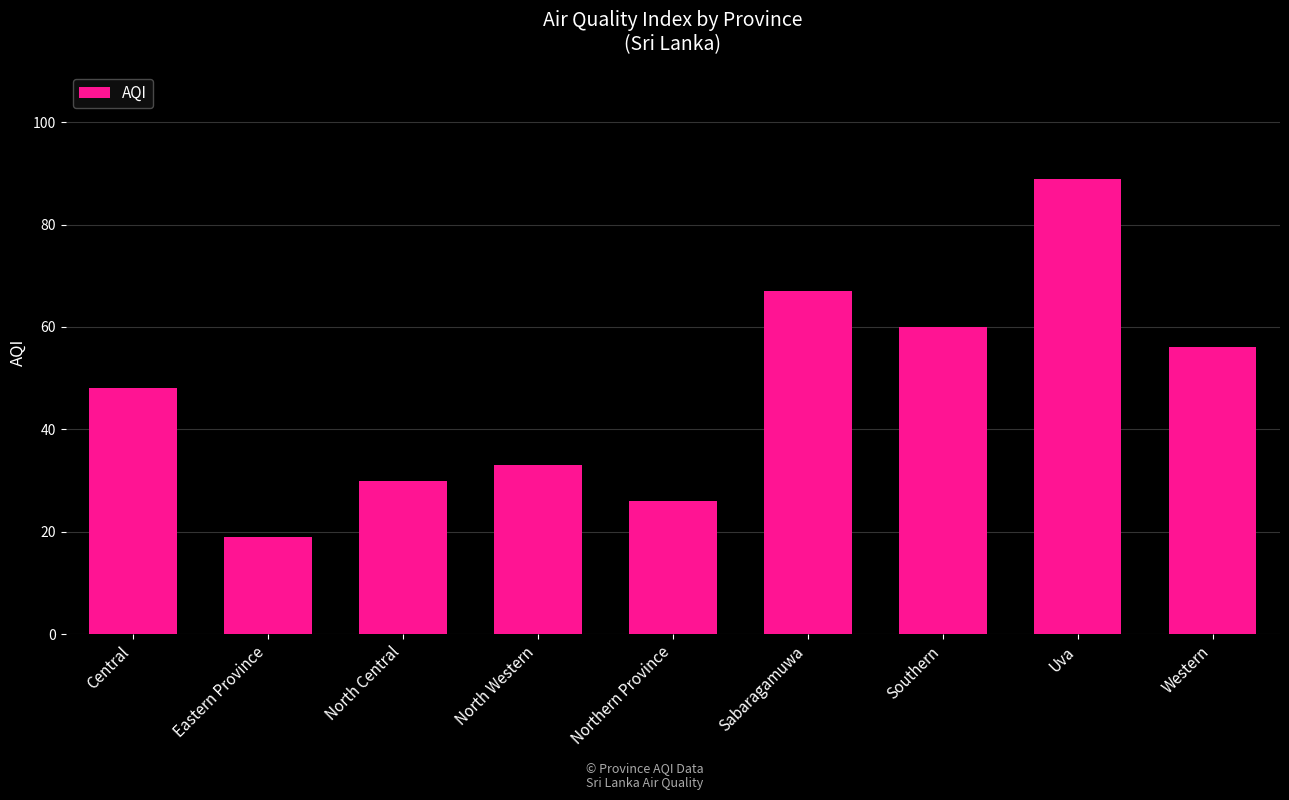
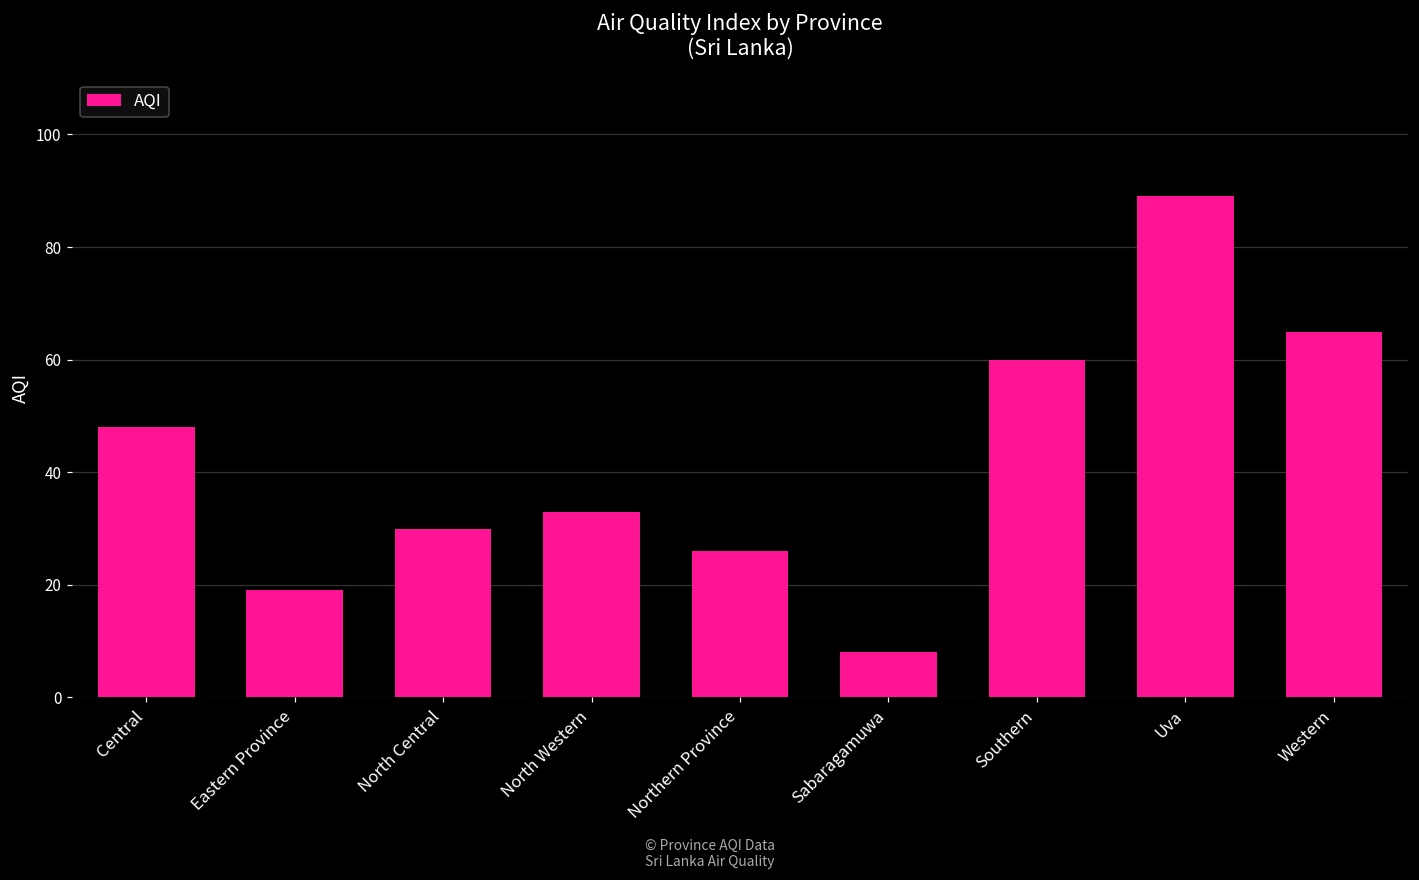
Sabaragamuwa: 67 -> 8
Western: 56 -> 65
